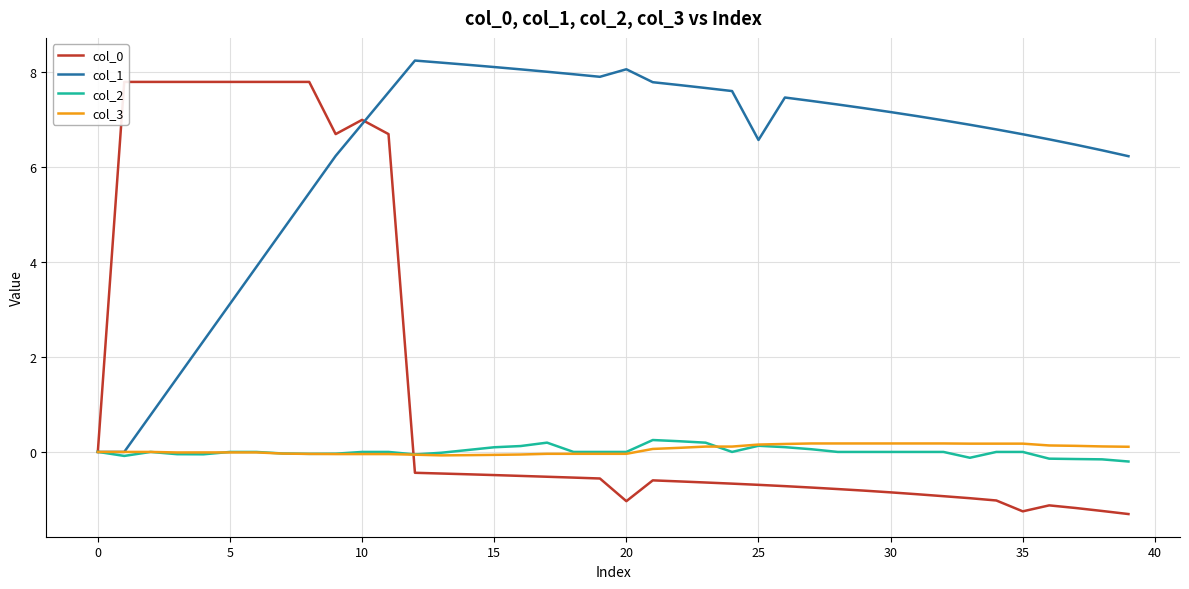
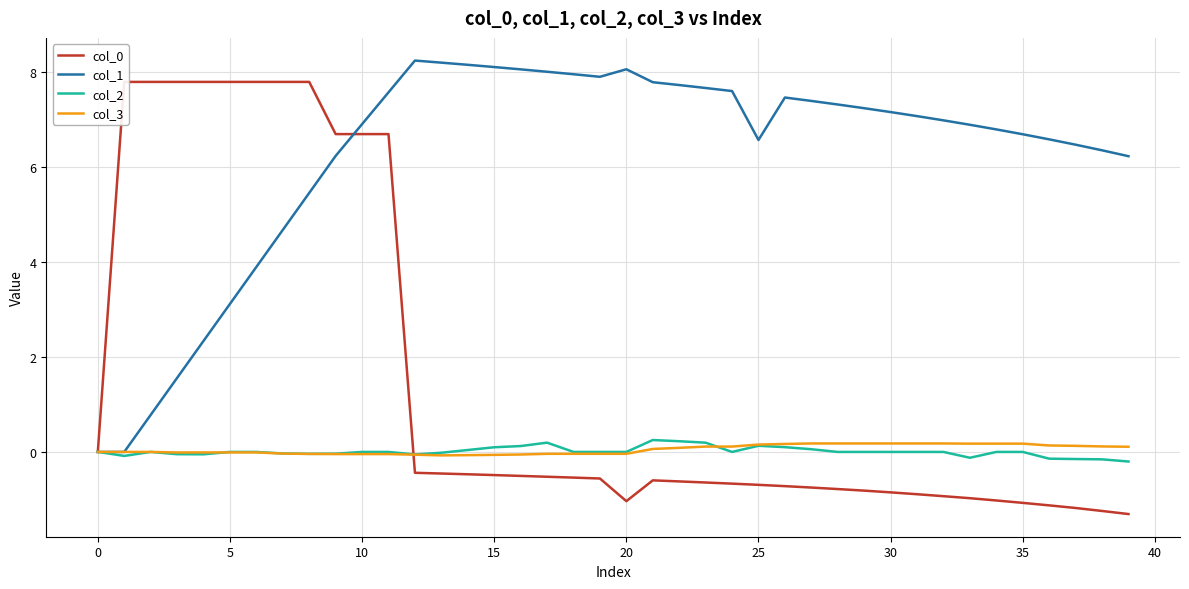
col_0, 10: 7.0 -> 6.7
col_0, 35: -1.3 -> -1.1
